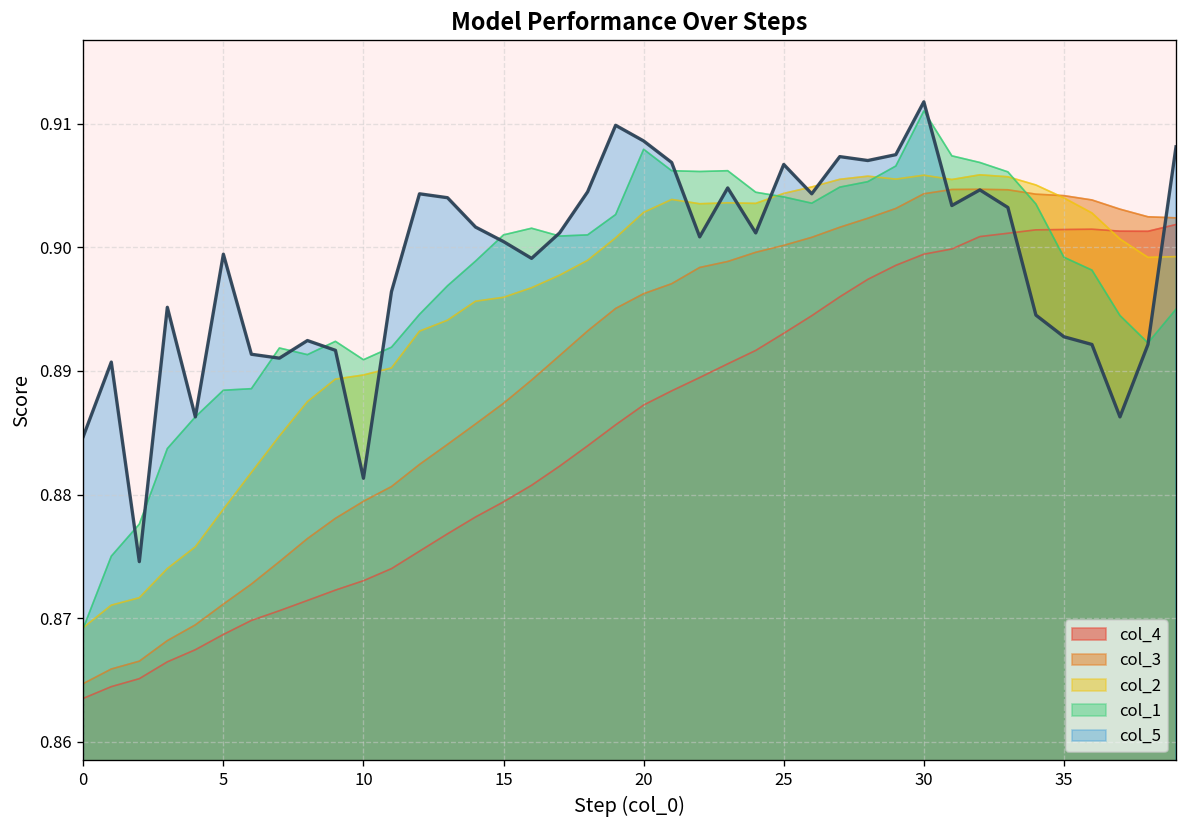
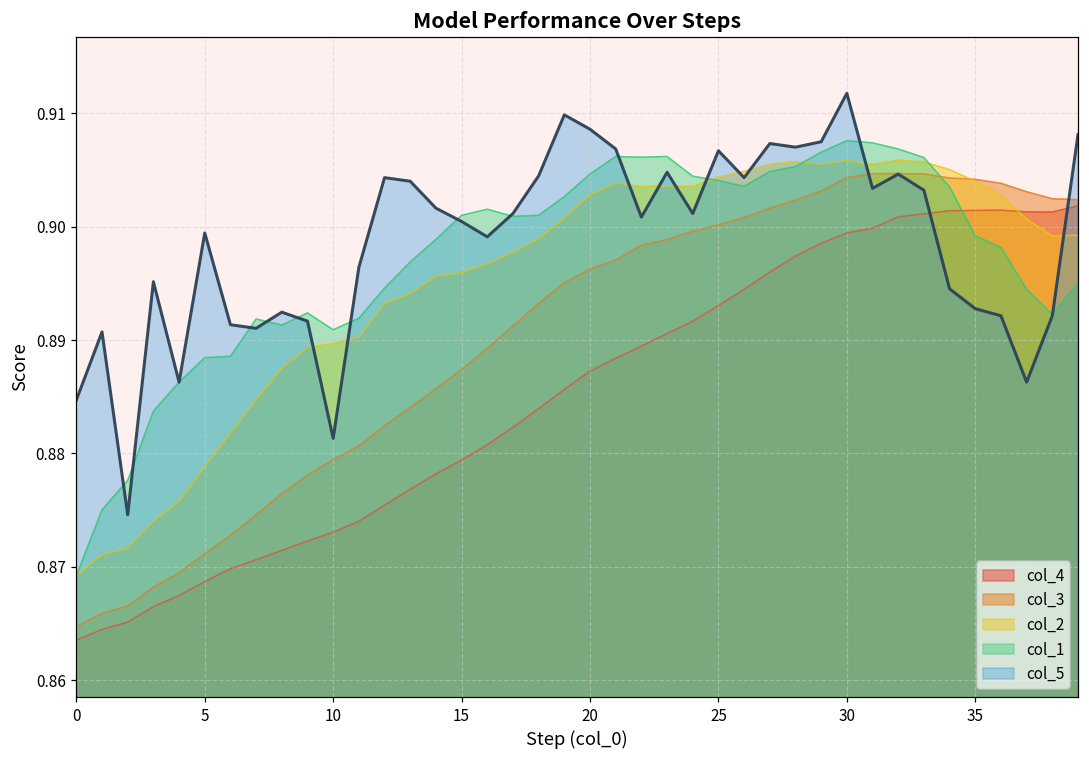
col_1, 20: 0.9079 -> 0.9046
col_1, 30: 0.9110 -> 0.9076
